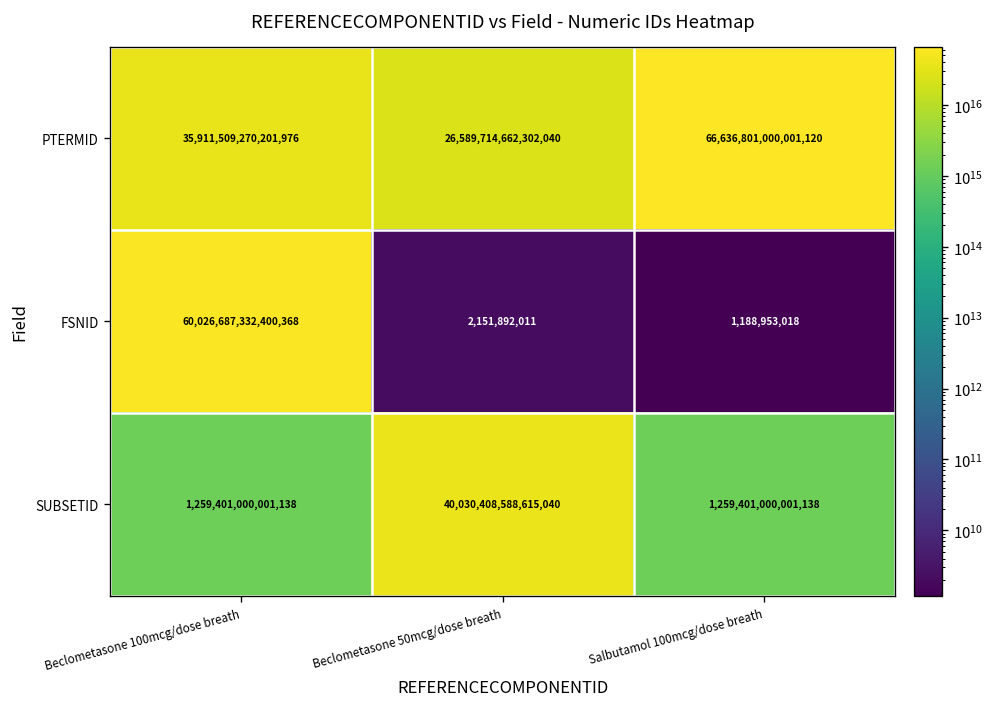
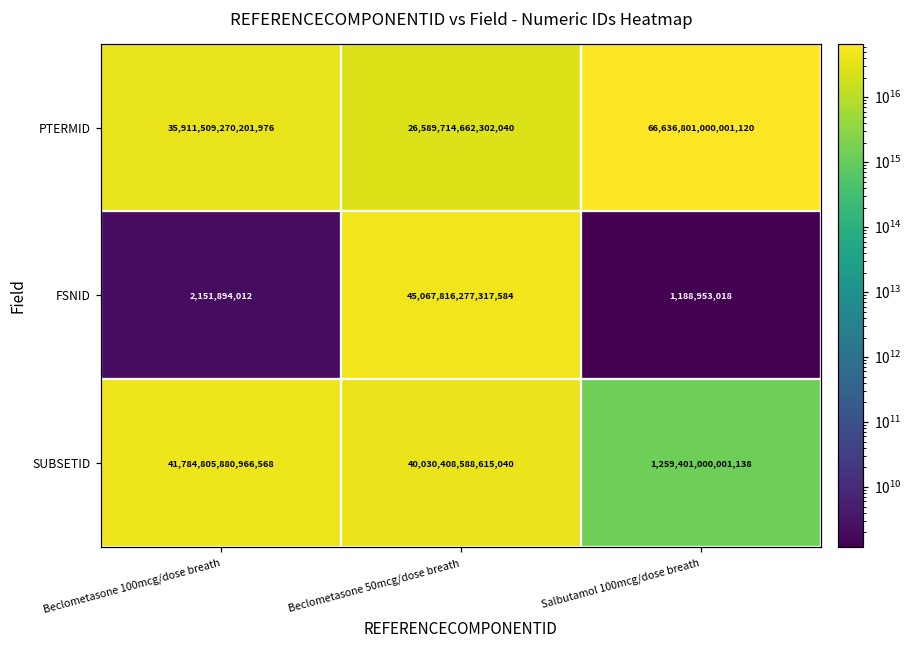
FSNID, Beclometasone 100mcg/dose breath: 60,026,687,332,400,368 -> 2,151,894,012
FSNID, Beclometasone 50mcg/dose breath: 2,151,892,011 -> 45,067,816,277,317,584
SUBSETID, Beclometasone 100mcg/dose breath: 1,259,401,000,001,138 -> 41,784,805,880,966,568
